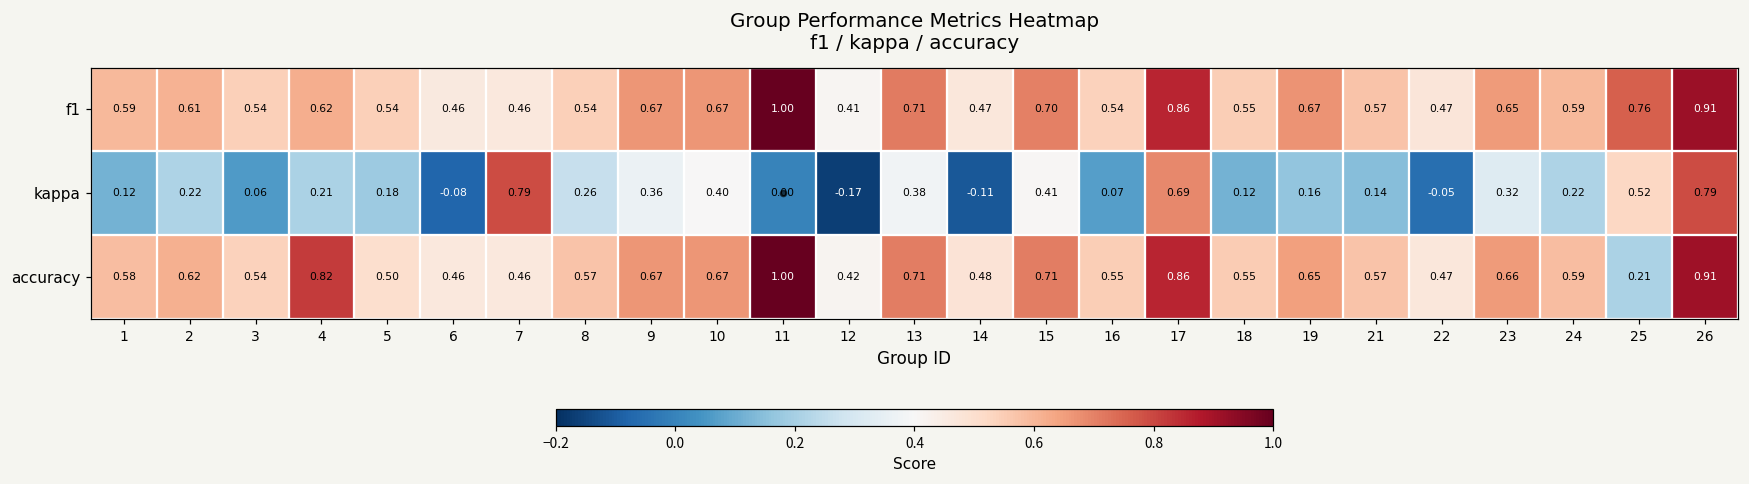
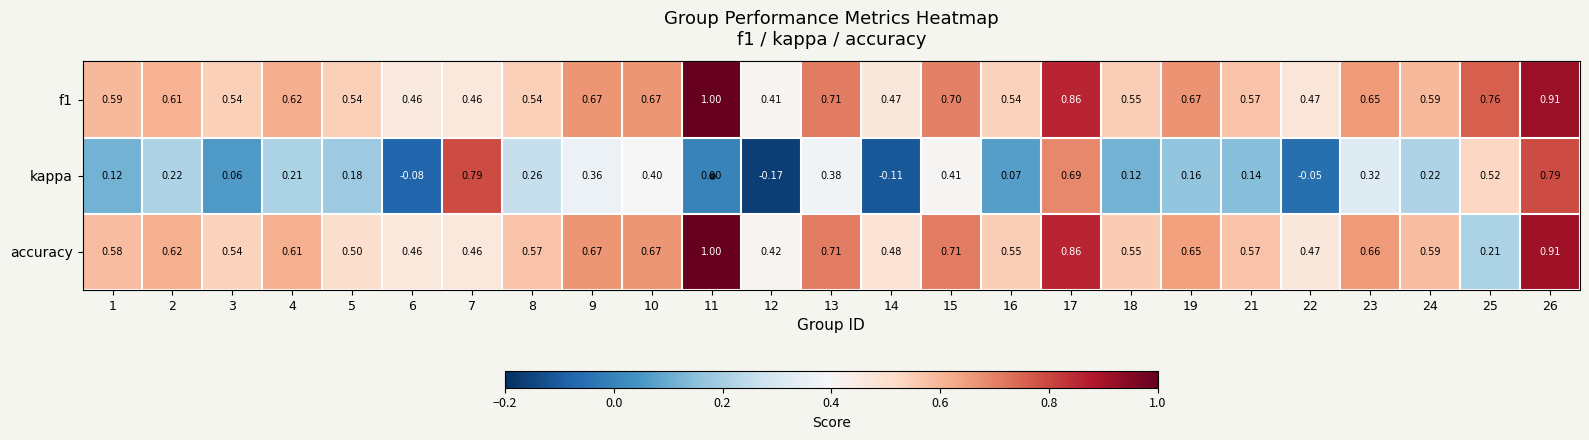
accuracy, 4: 0.82 -> 0.61
